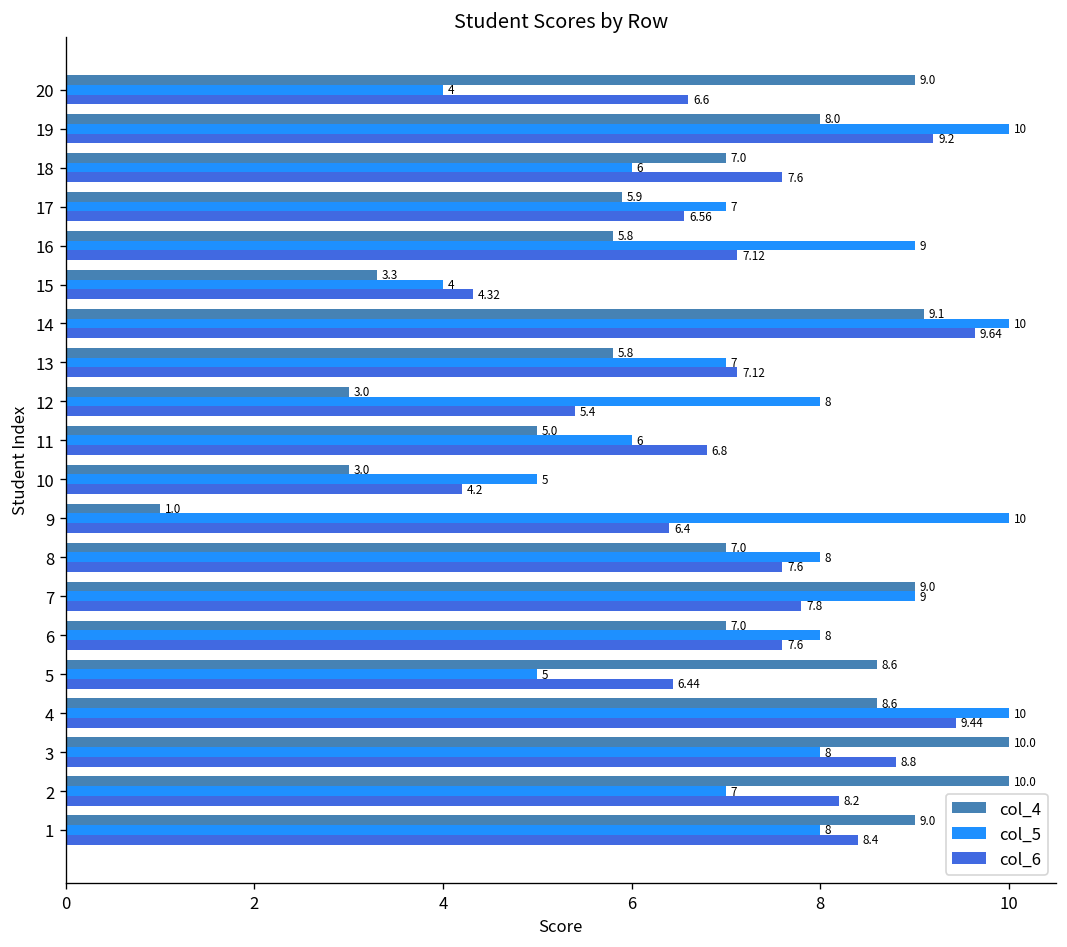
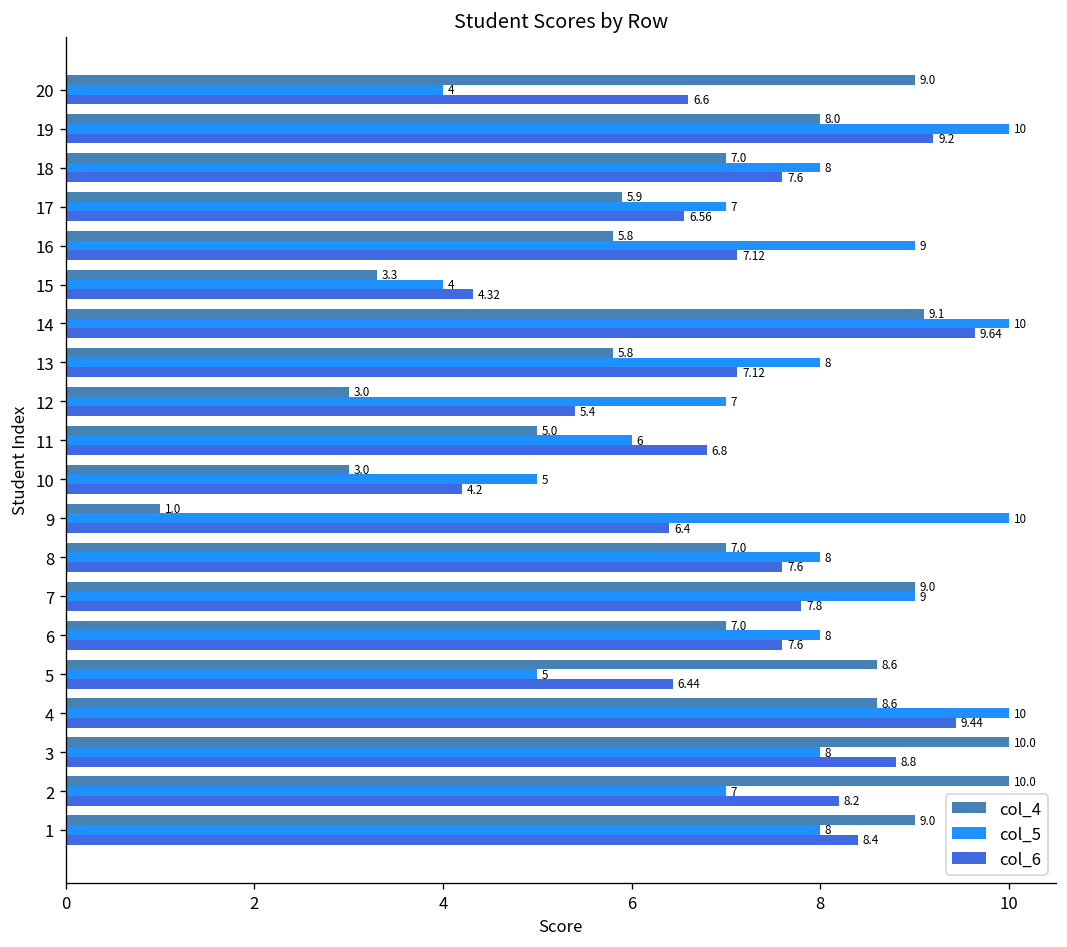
col_5, 18: 6 -> 8
col_5, 13: 7 -> 8
col_5, 12: 8 -> 7
